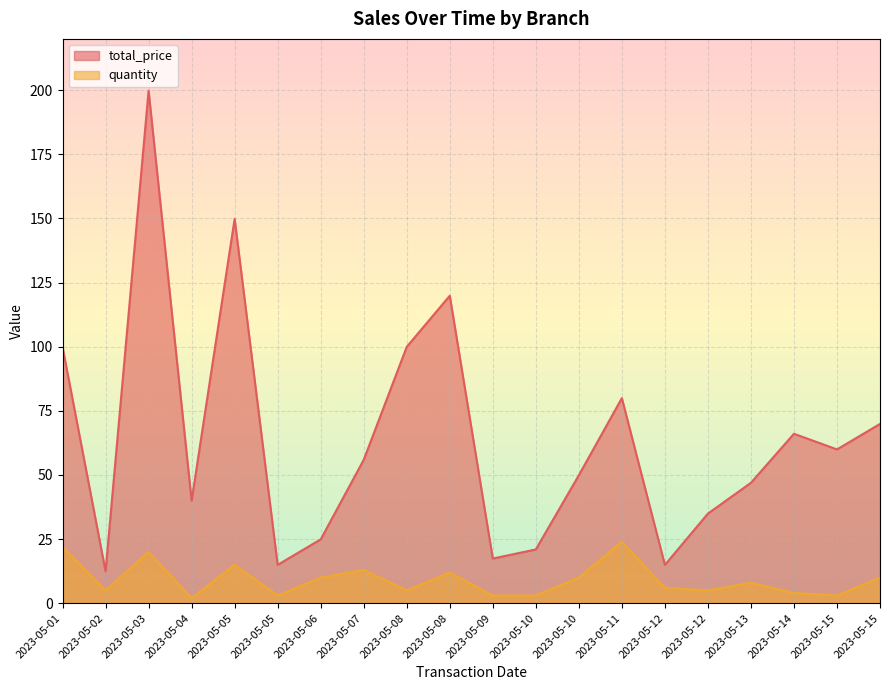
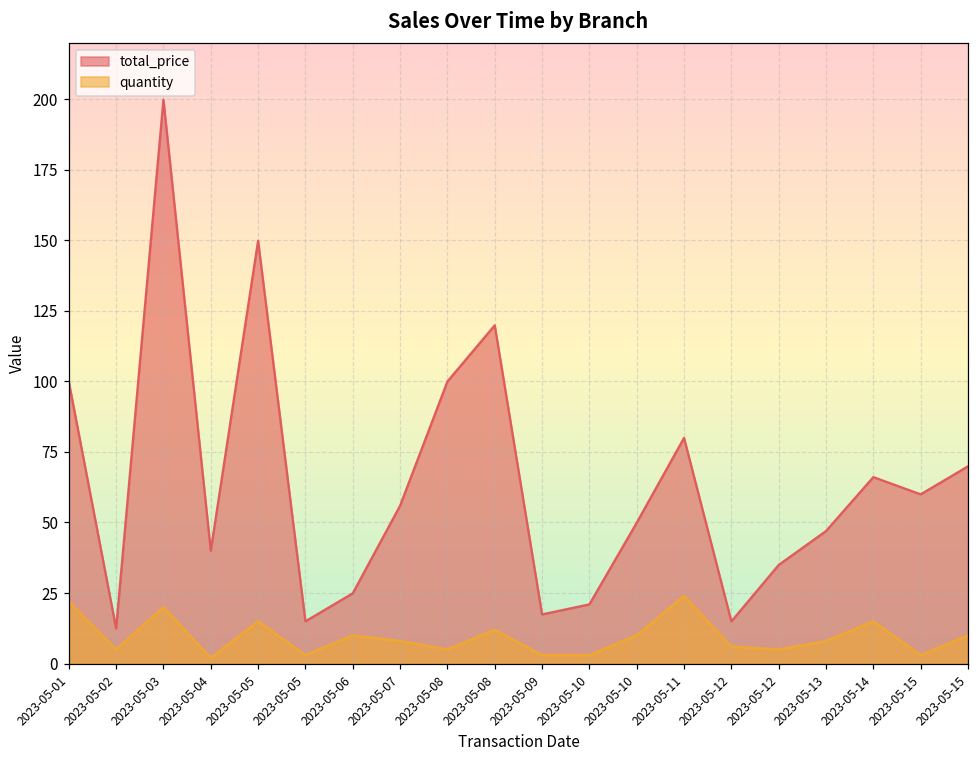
quantity, 2023-05-07: 13 -> 8
quantity, 2023-05-14: 4 -> 15
